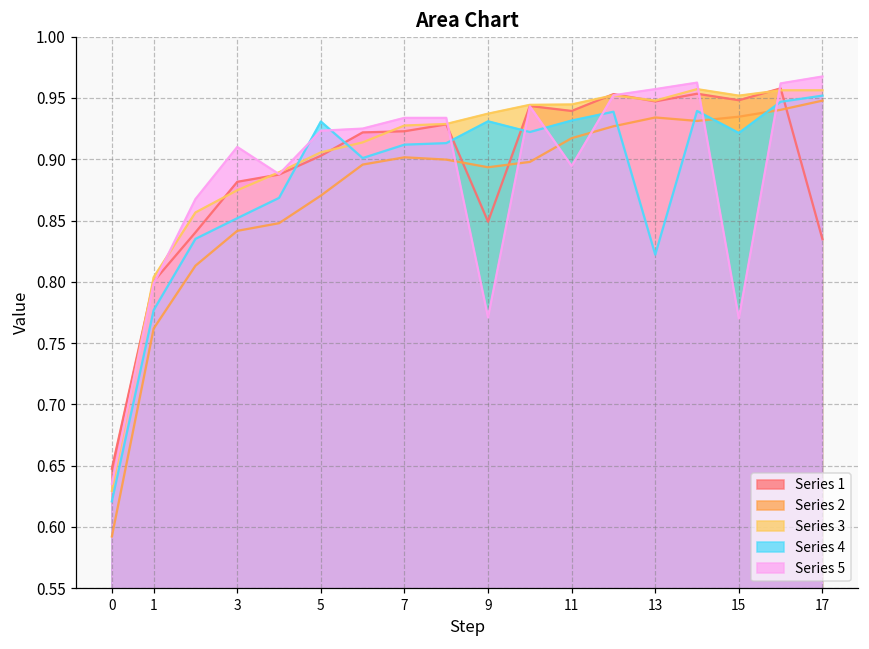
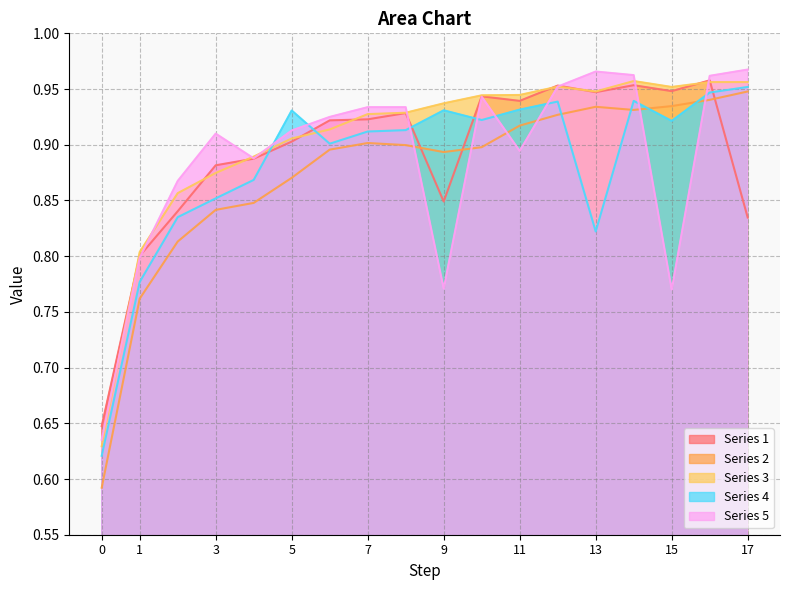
Series 5, 5: 0.923 -> 0.913
Series 5, 13: 0.957 -> 0.966
